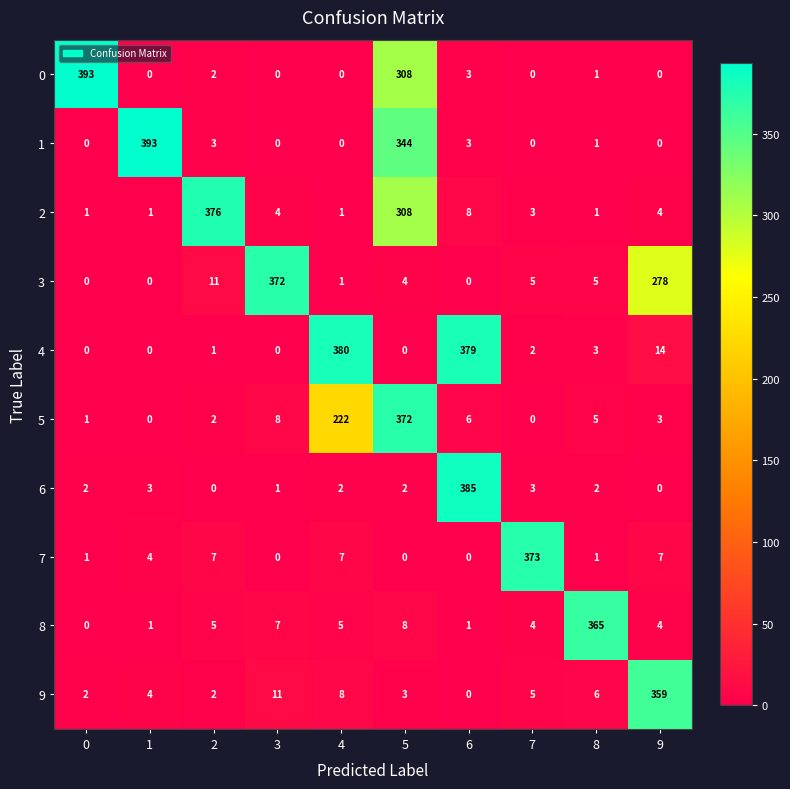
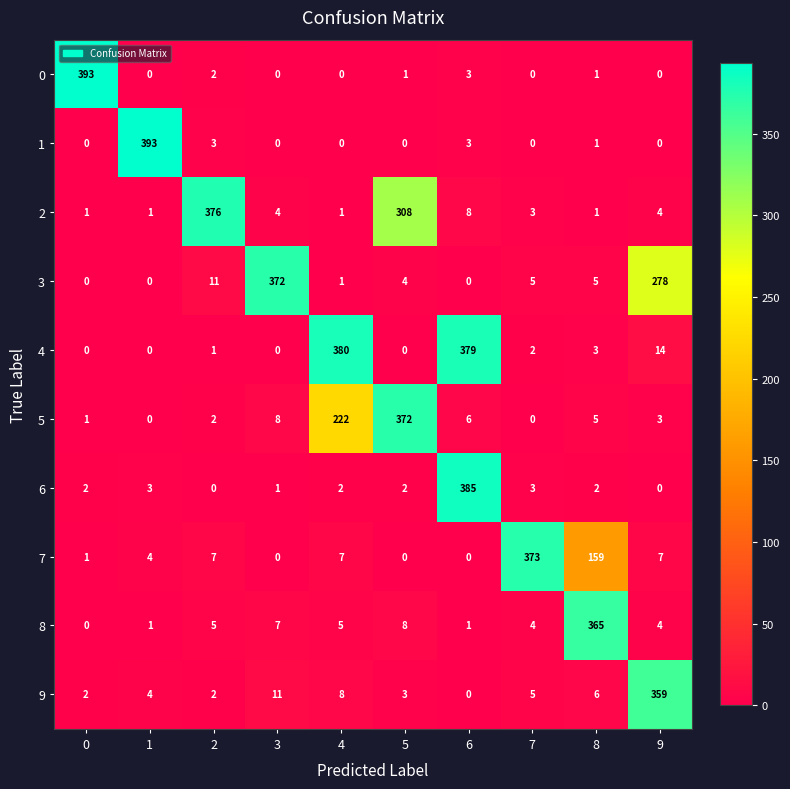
0, 5: 308 -> 1
1, 5: 344 -> 0
7, 8: 1 -> 159
